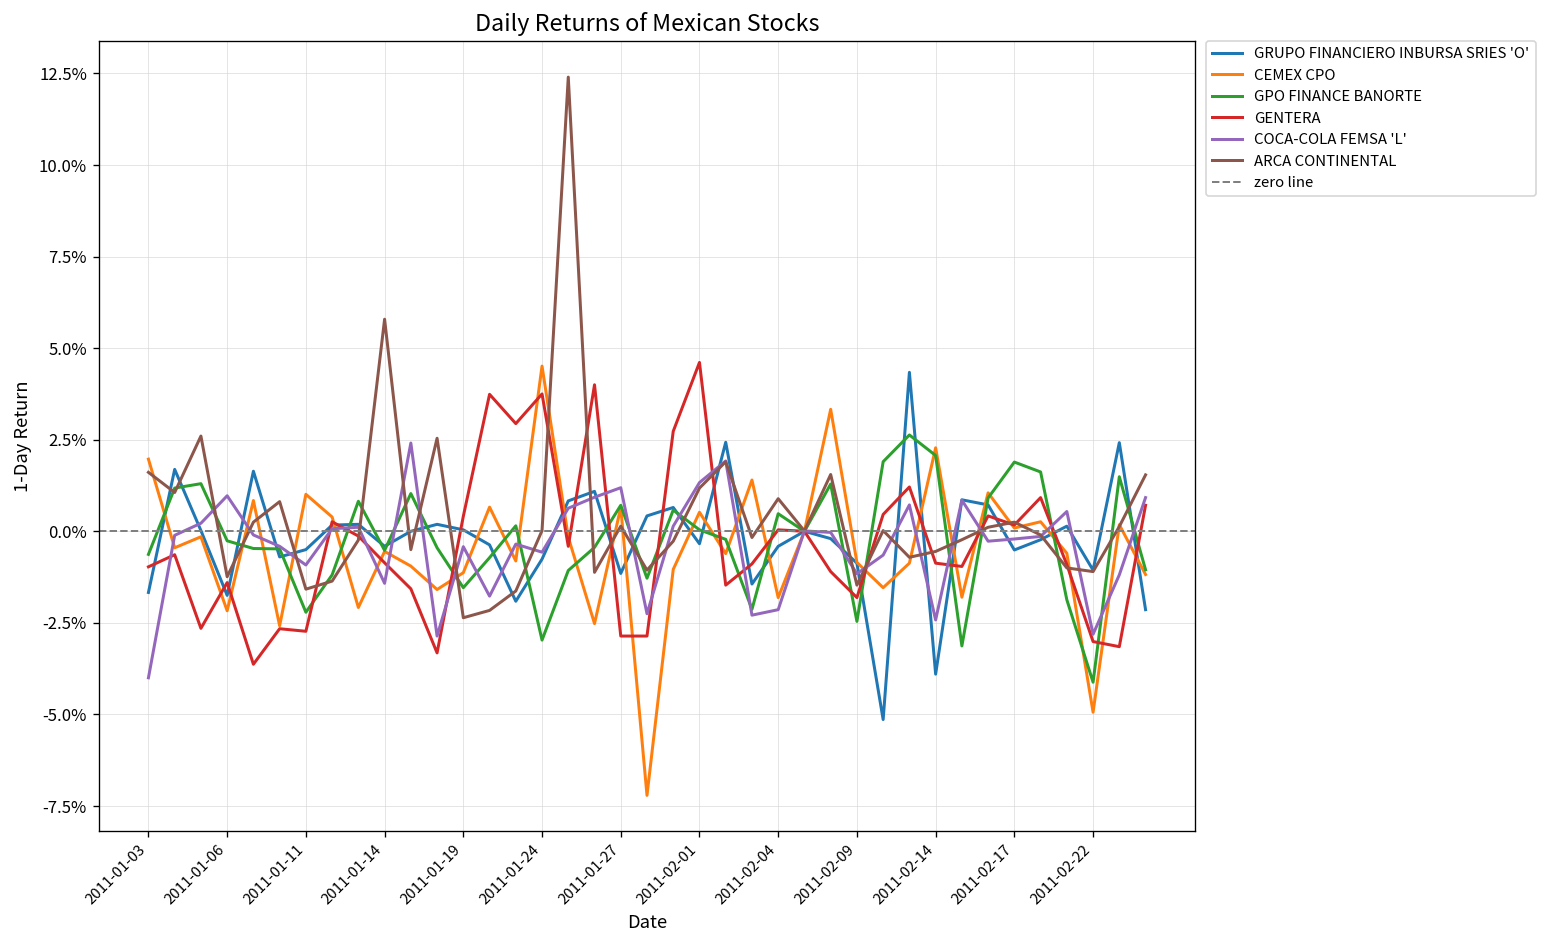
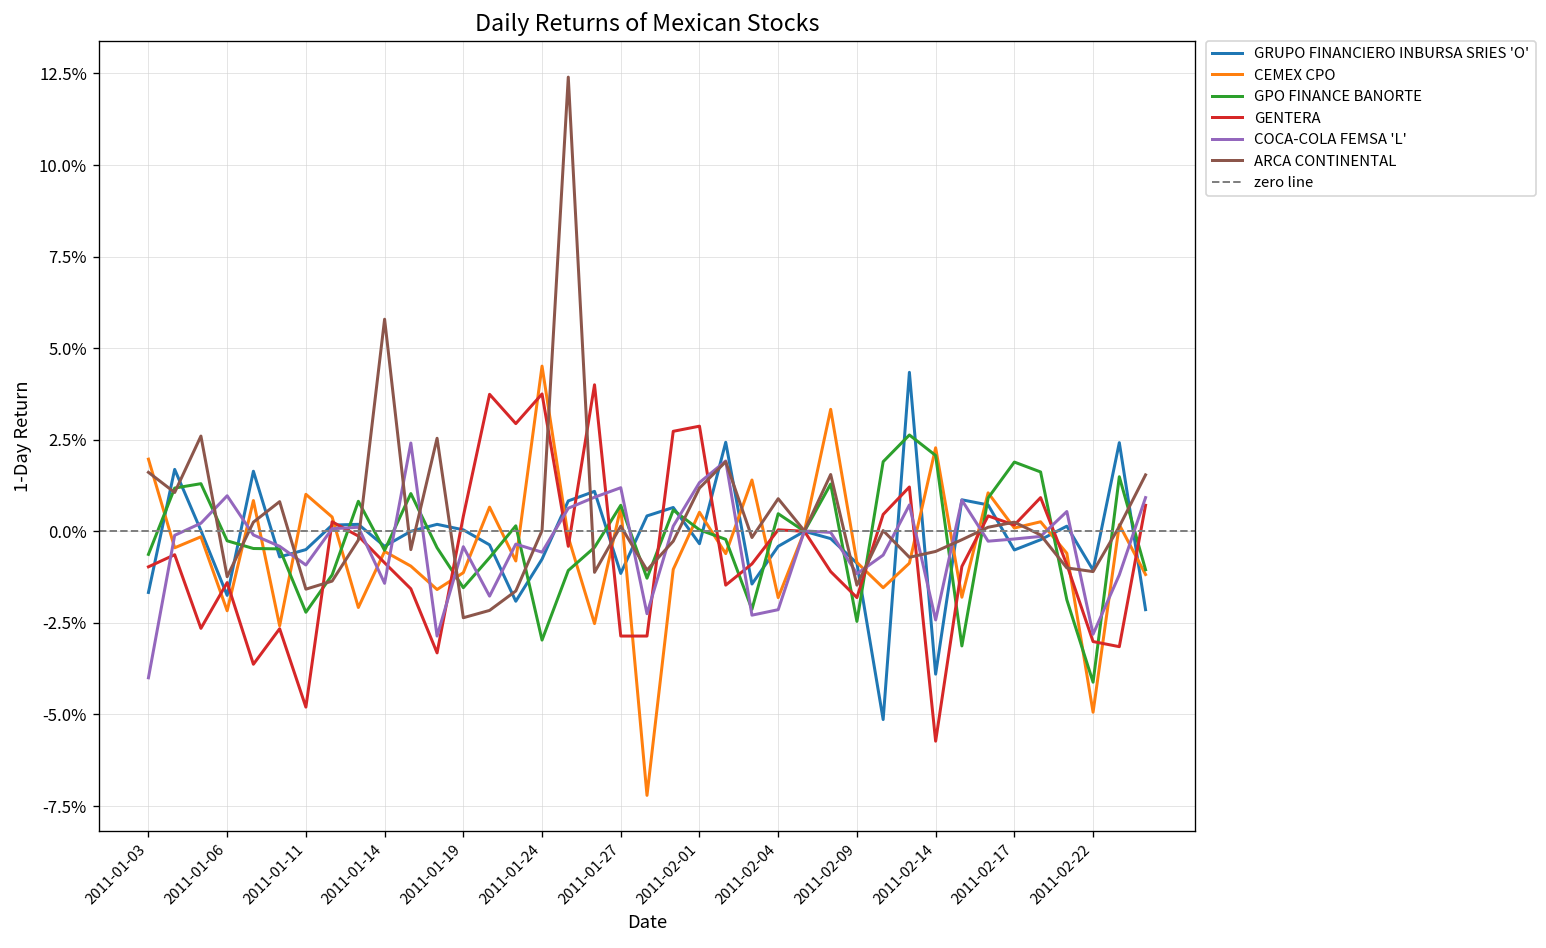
GENTERA, 2011-01-11: -2.7% -> -4.8%
GENTERA, 2011-02-01: 4.6% -> 2.9%
GENTERA, 2011-02-14: -0.9% -> -5.7%
